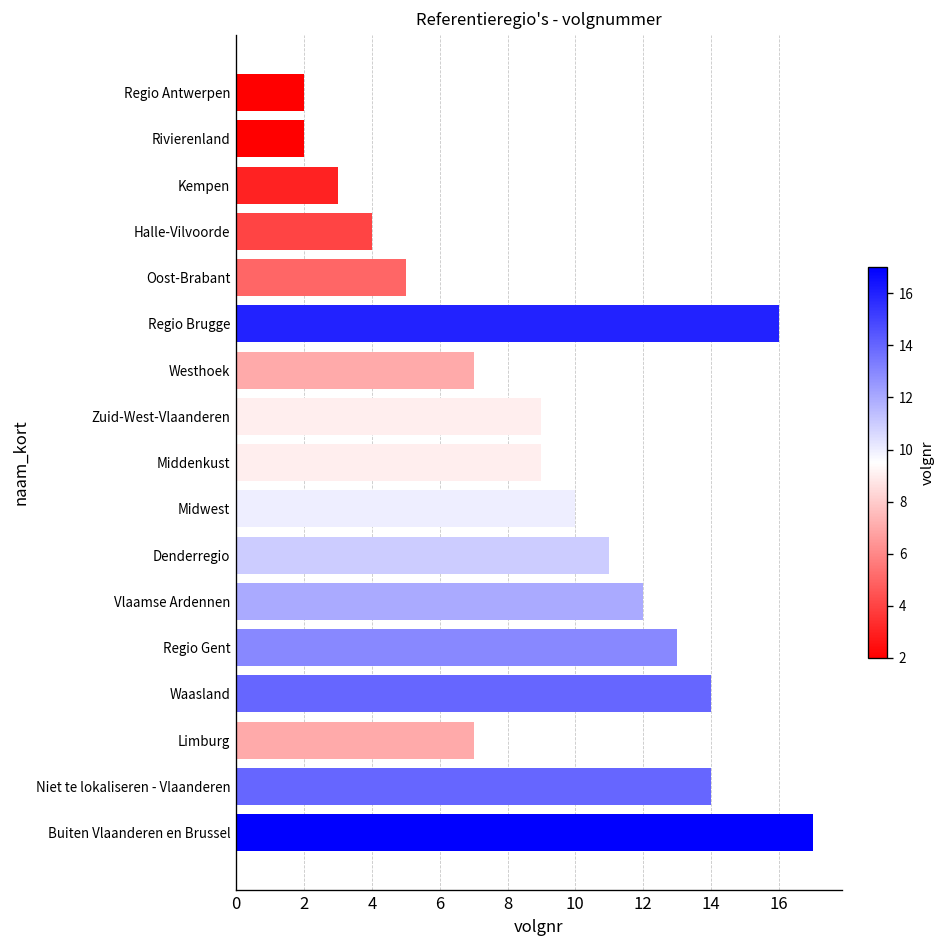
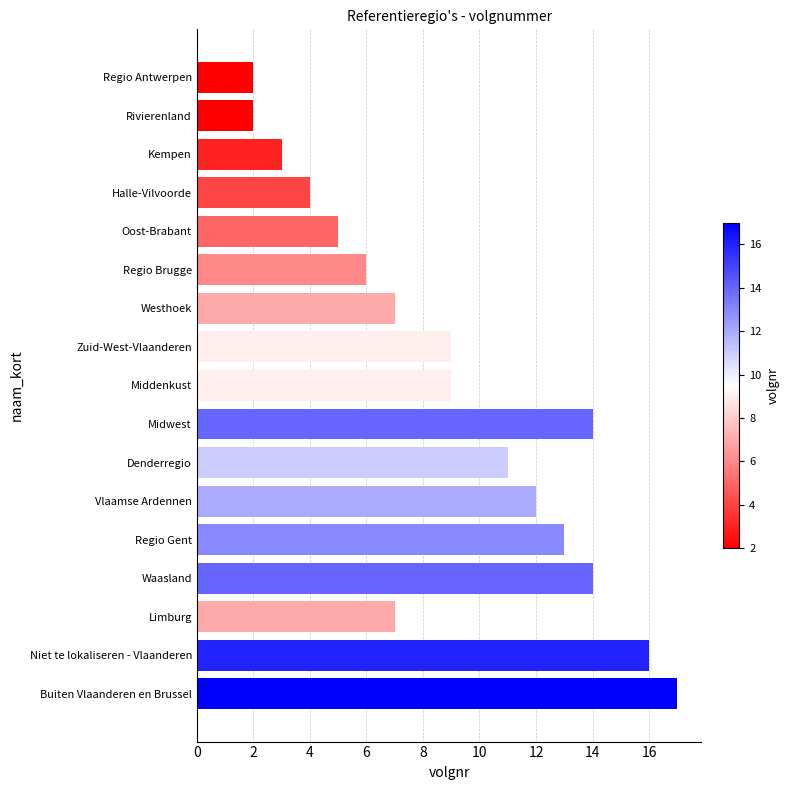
Regio Brugge: 16 -> 6
Midwest: 10 -> 14
Niet te lokaliseren - Vlaanderen: 14 -> 16
